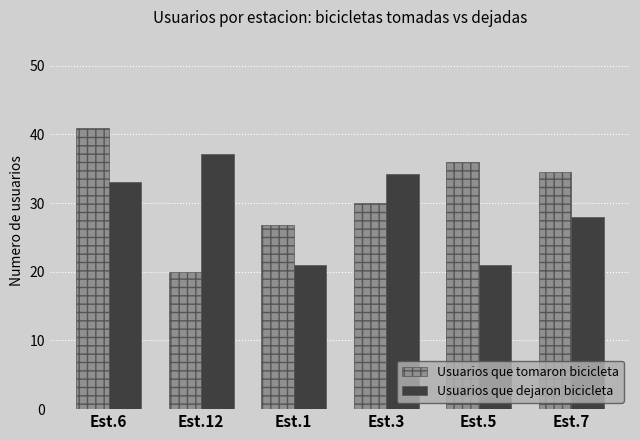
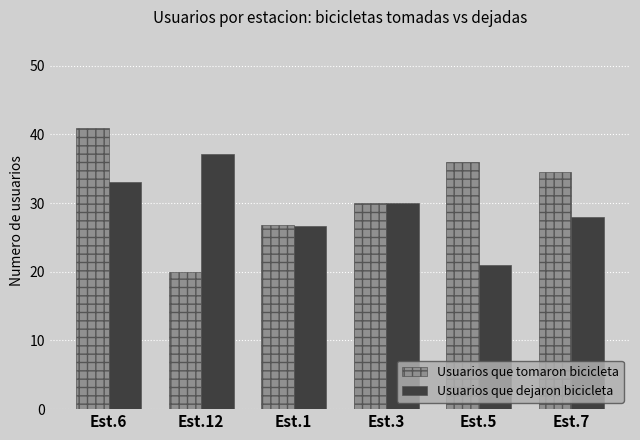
Usuarios que dejaron bicicleta, Est.1: 21 -> 27
Usuarios que dejaron bicicleta, Est.3: 34 -> 30
